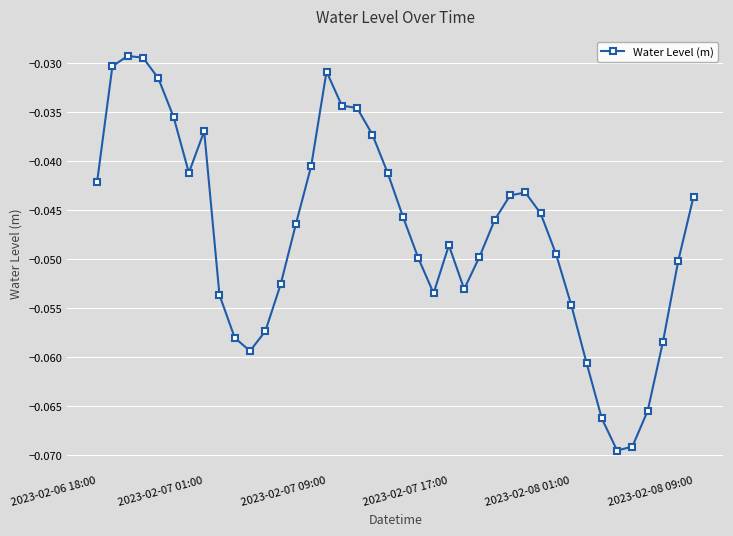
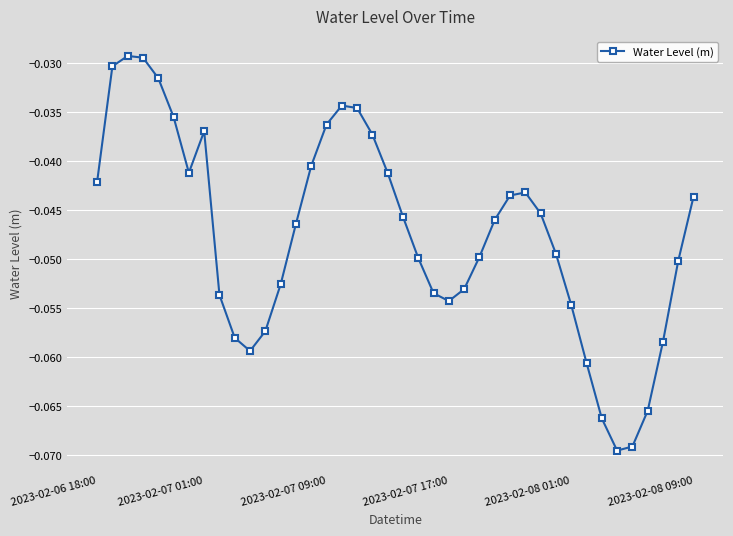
2023-02-07 09:00: -0.031 -> -0.036
2023-02-07 17:00: -0.049 -> -0.054
